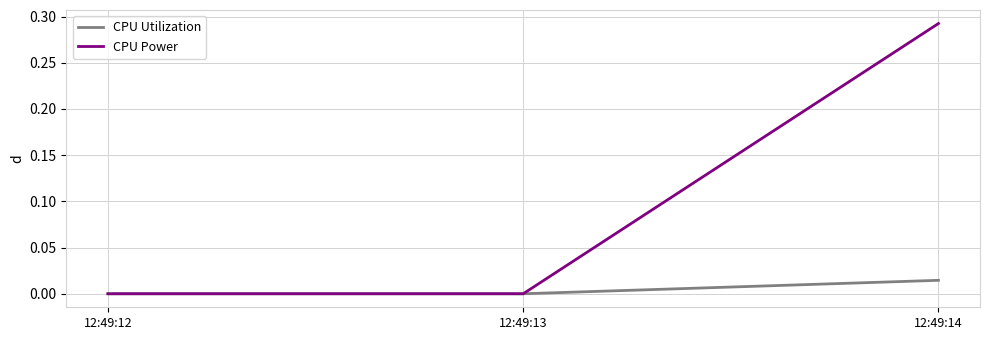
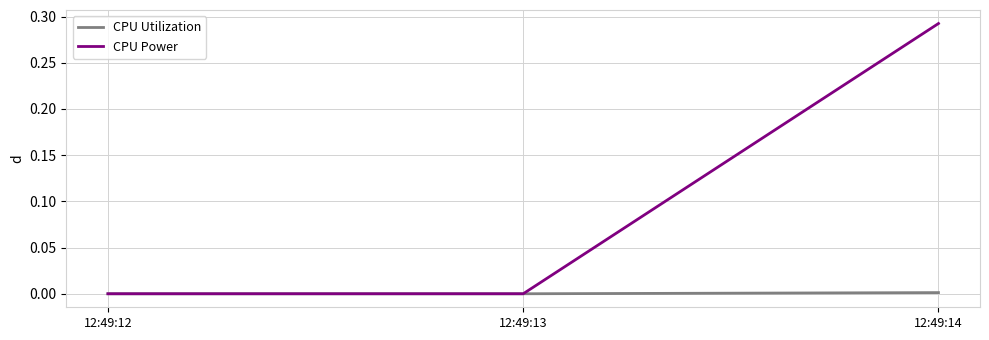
CPU Utilization, 12:49:14: 0.01 -> 0.00
